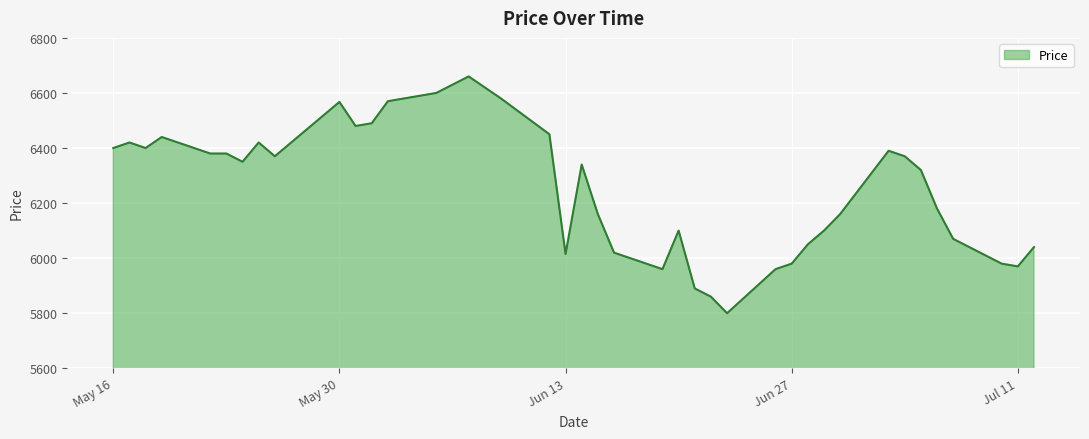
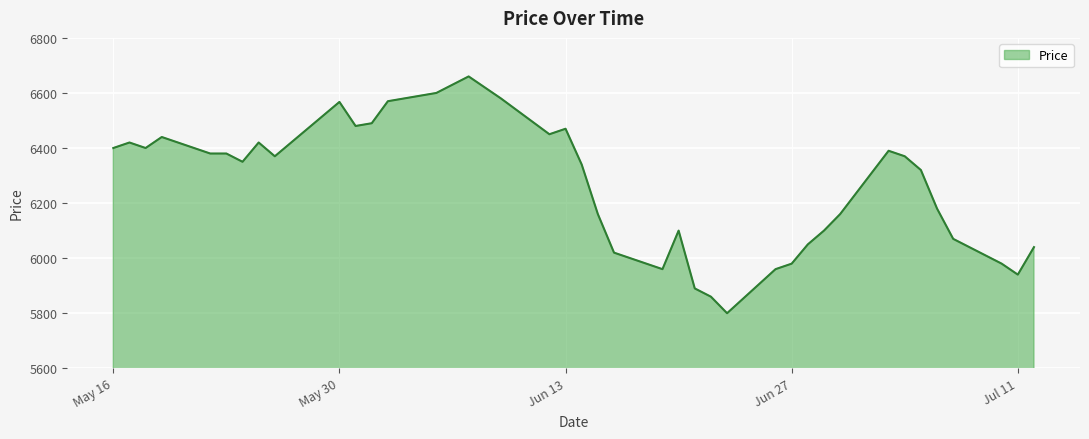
Jun 13: 6020 -> 6470
Jul 11: 5970 -> 5940
